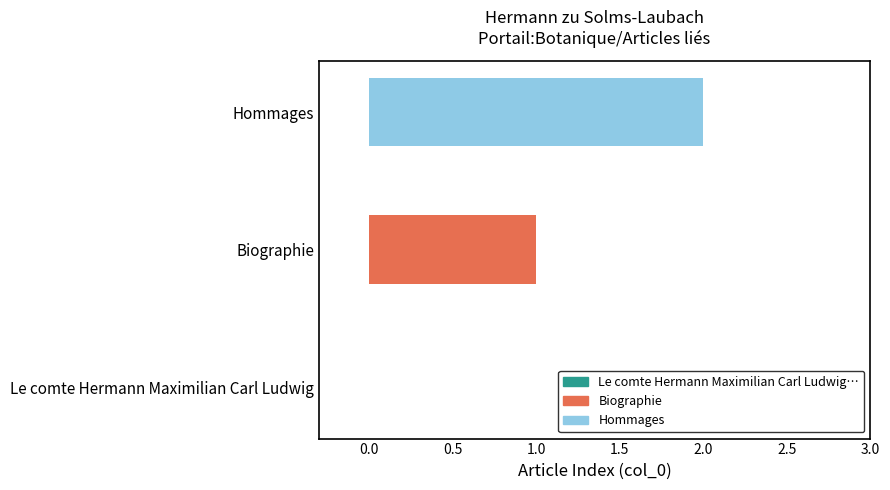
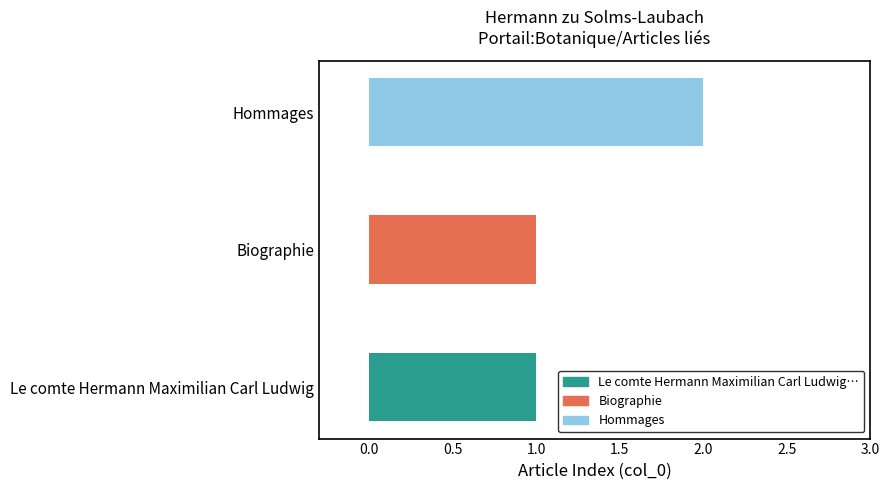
Le comte Hermann Maximilian Carl Ludwig: 0 -> 1
